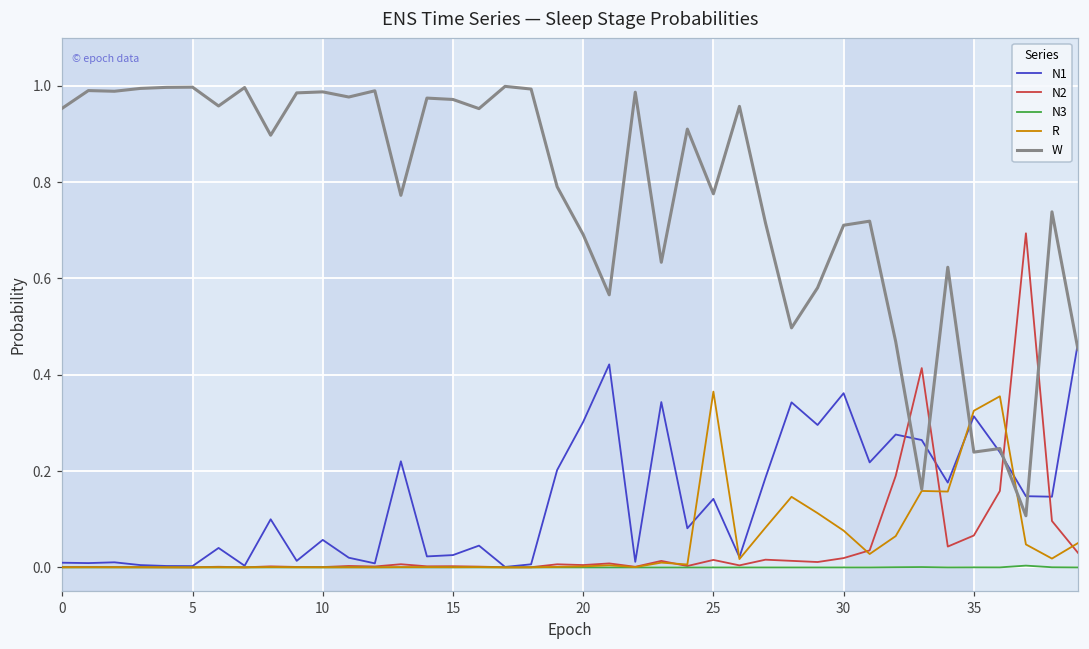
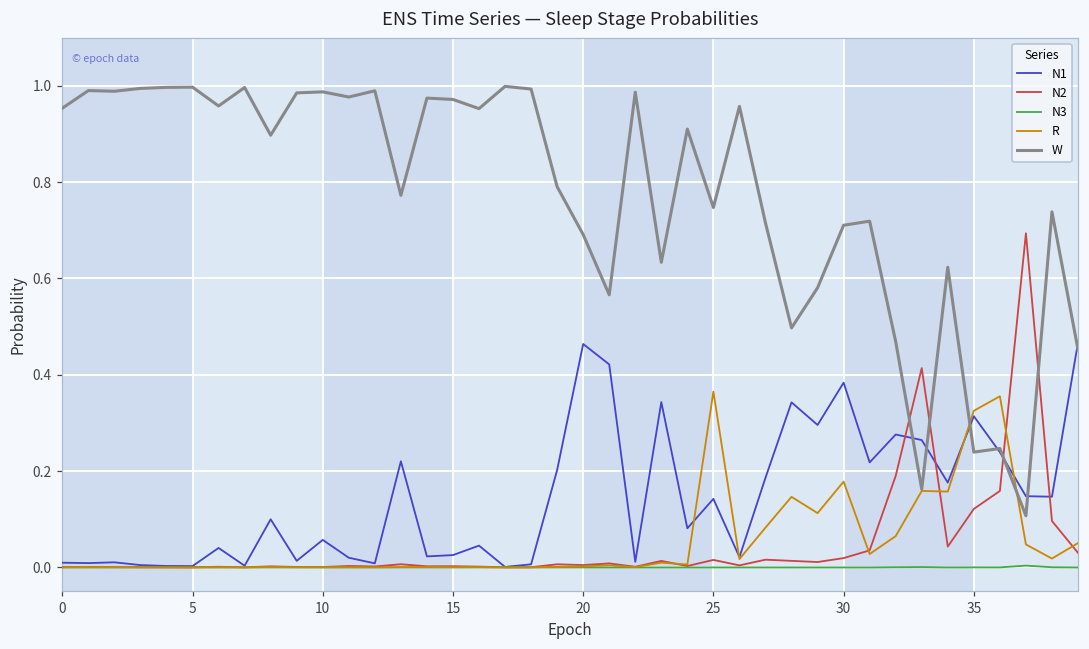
N1, 20: 0.30 -> 0.46
W, 25: 0.78 -> 0.75
N1, 30: 0.36 -> 0.38
R, 30: 0.08 -> 0.18
N2, 35: 0.07 -> 0.12
